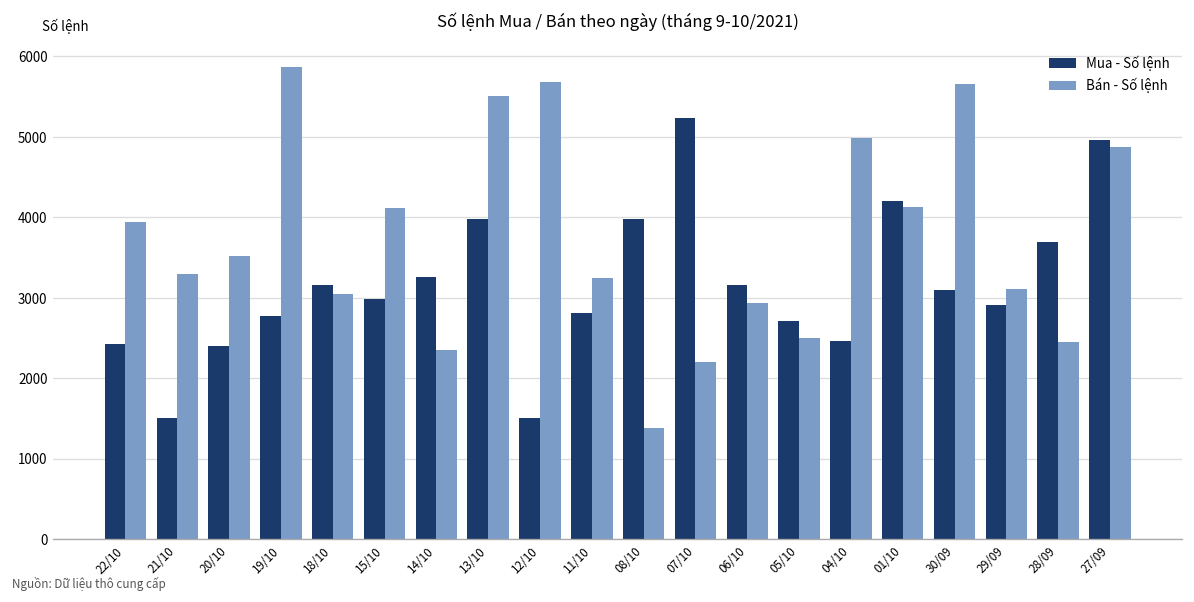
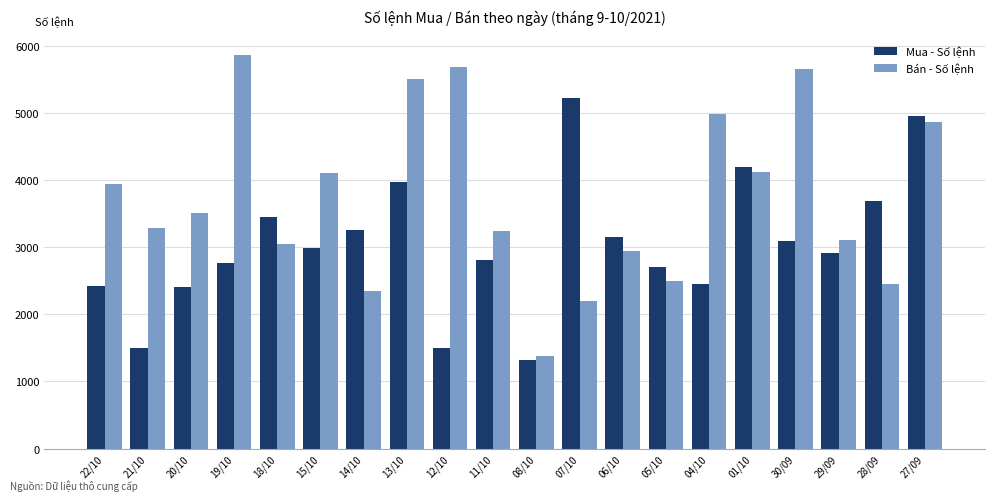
Mua - Số lệnh, 18/10: 3200 -> 3400
Mua - Số lệnh, 08/10: 4000 -> 1300
